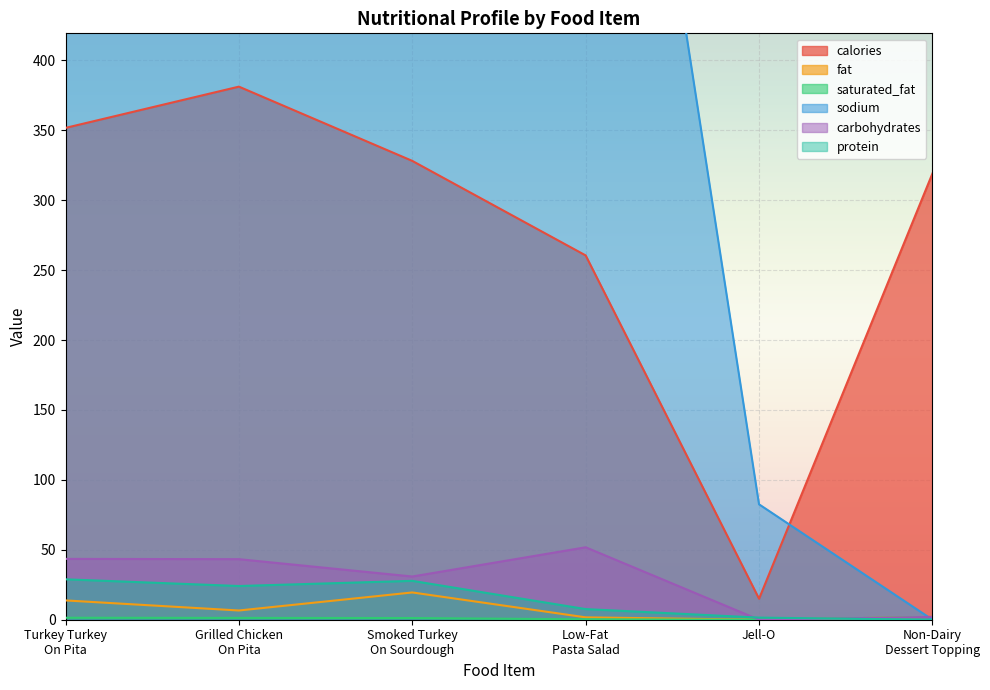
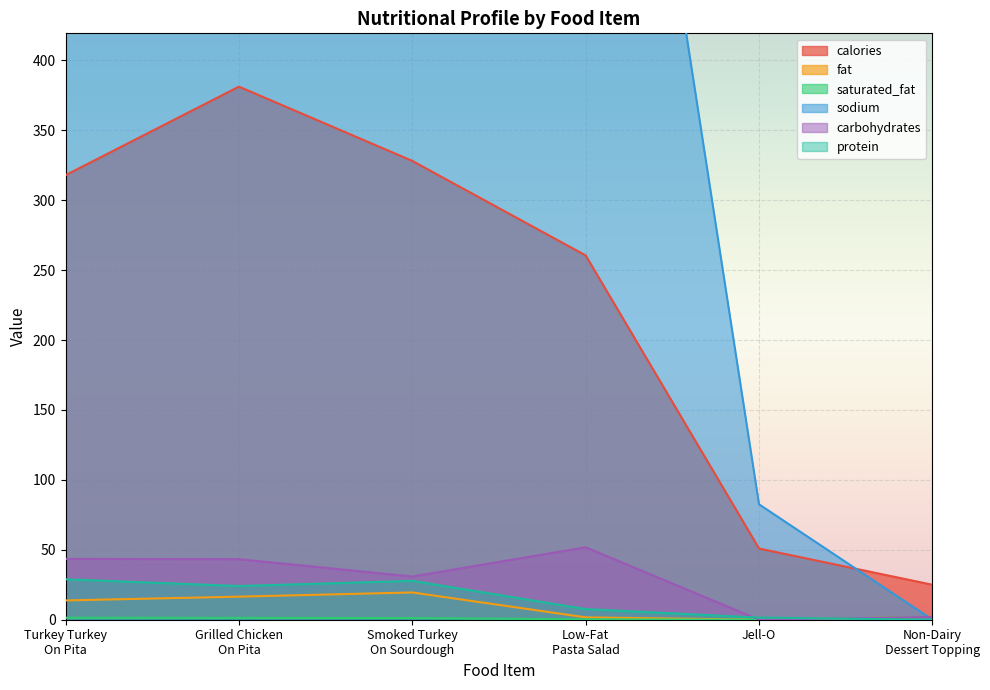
calories, Turkey Turkey On Pita: 352 -> 318
fat, Grilled Chicken On Pita: 7 -> 17
calories, Jell-O: 15 -> 51
calories, Non-Dairy Dessert Topping: 319 -> 25
